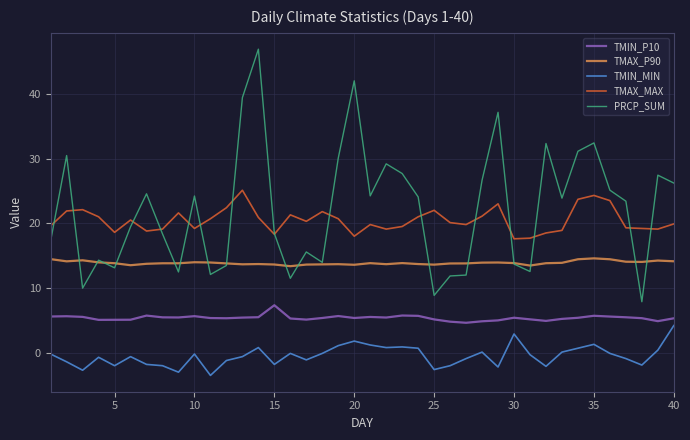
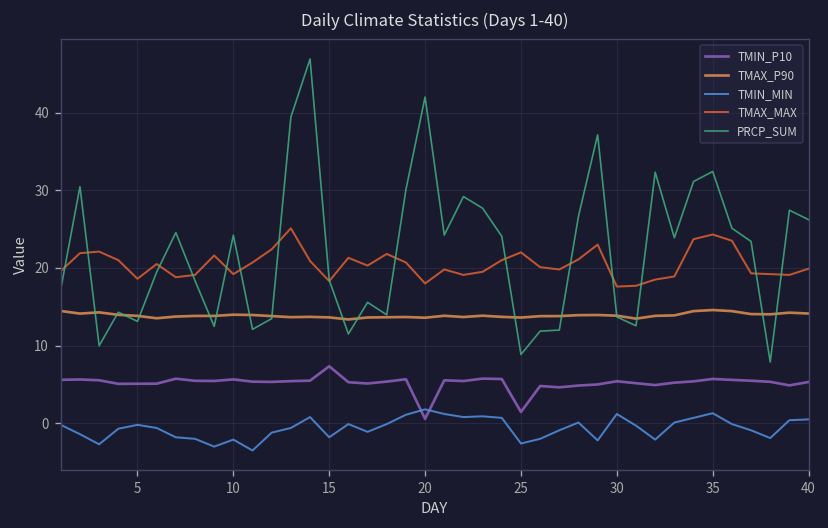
TMIN_MIN, 5: -2 -> 0
TMIN_MIN, 10: 0 -> -2
TMIN_P10, 20: 5 -> 1
TMIN_P10, 25: 5 -> 1
TMIN_MIN, 30: 3 -> 1
TMIN_MIN, 40: 4 -> 1
